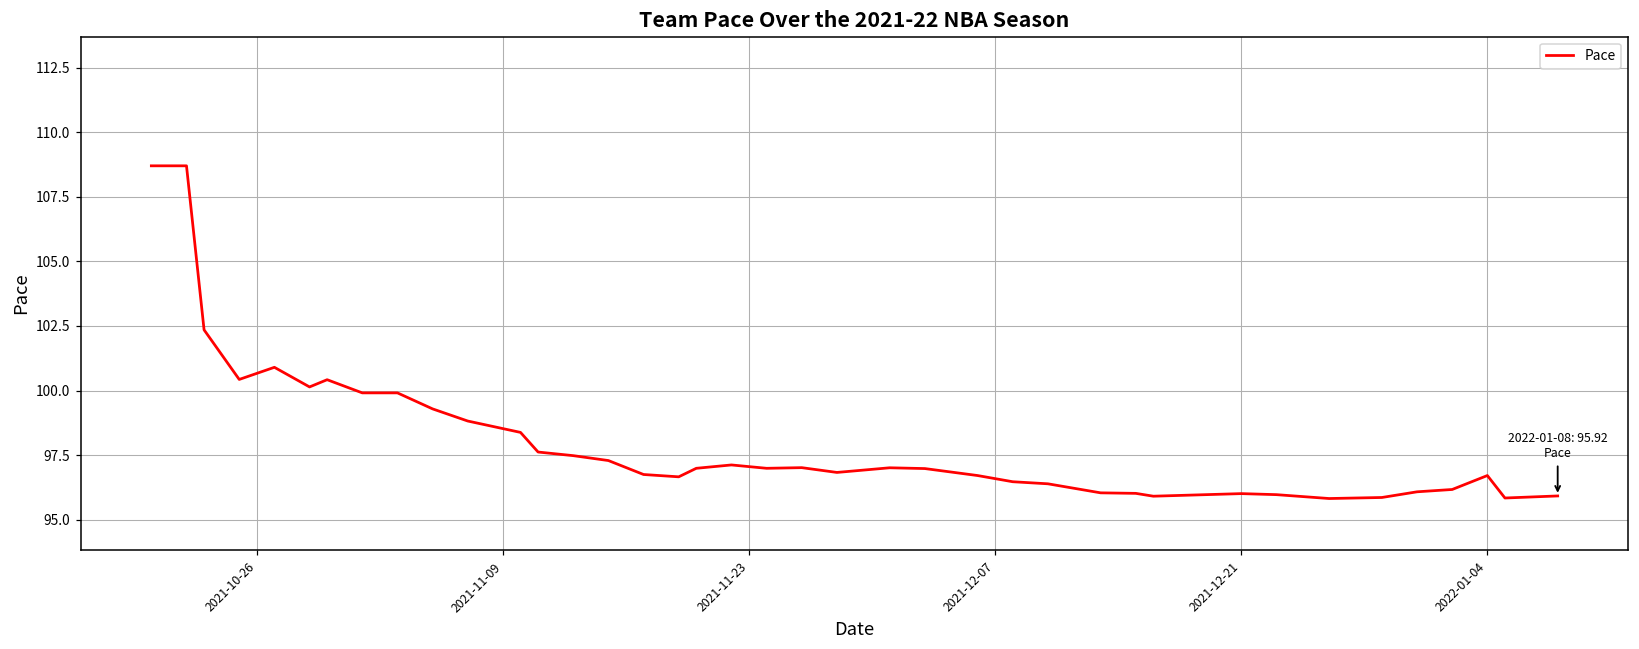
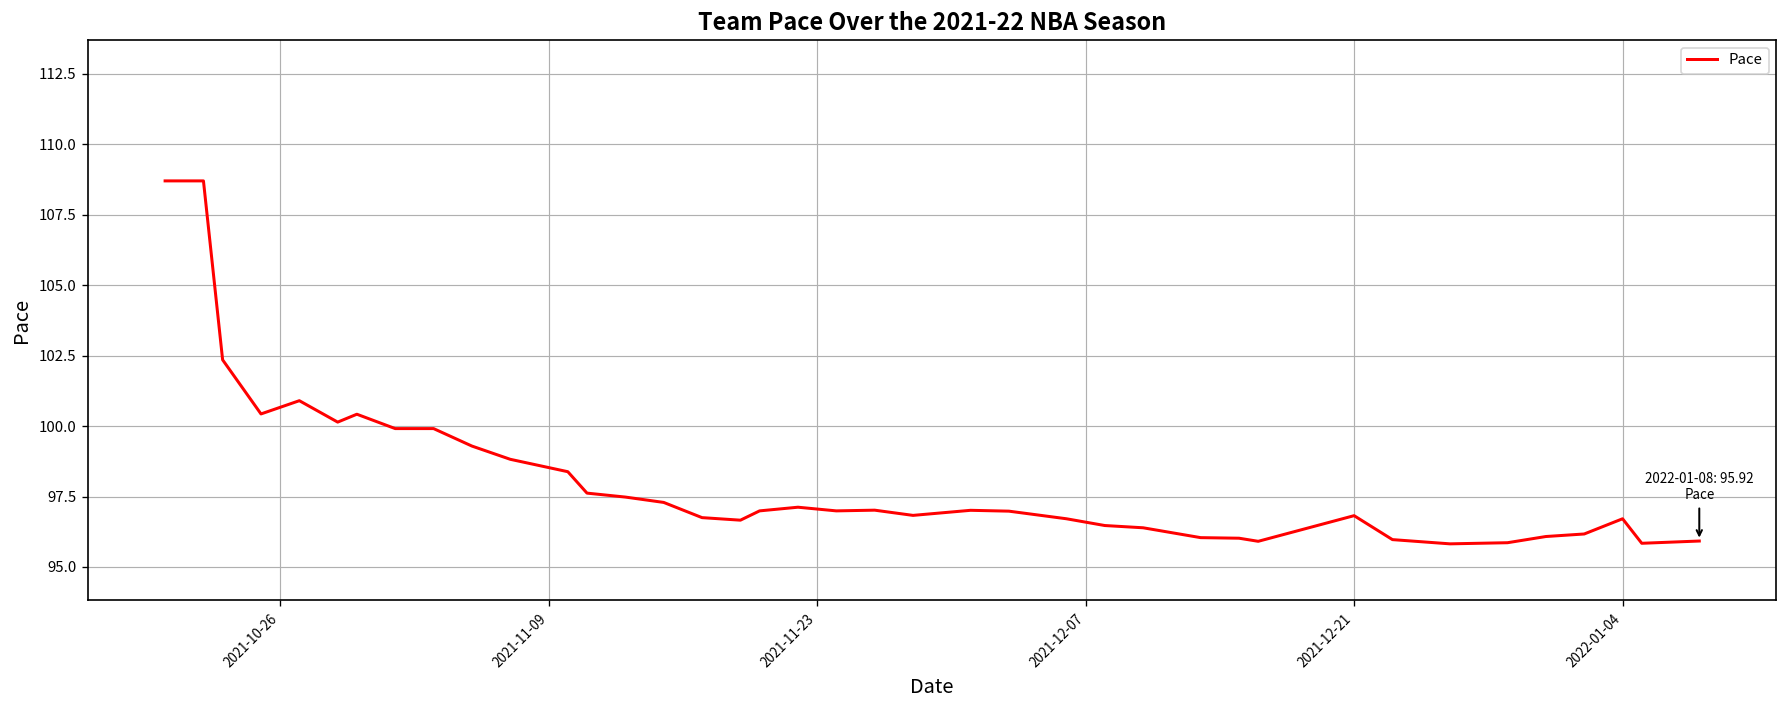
2021-12-21: 96.0 -> 96.8
